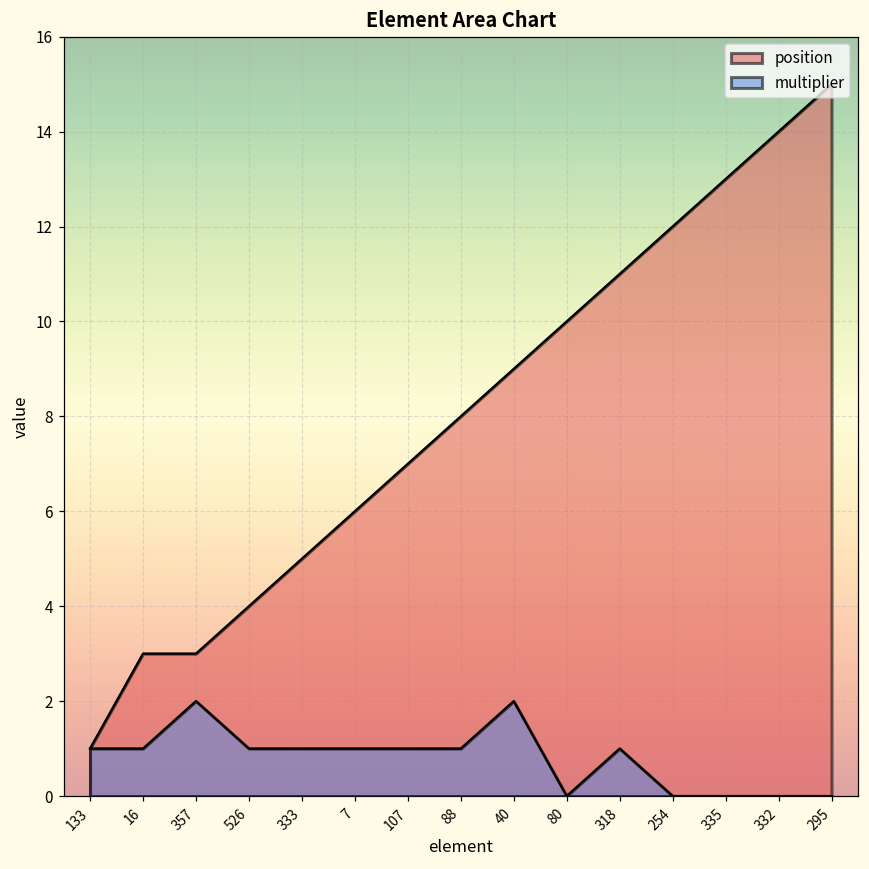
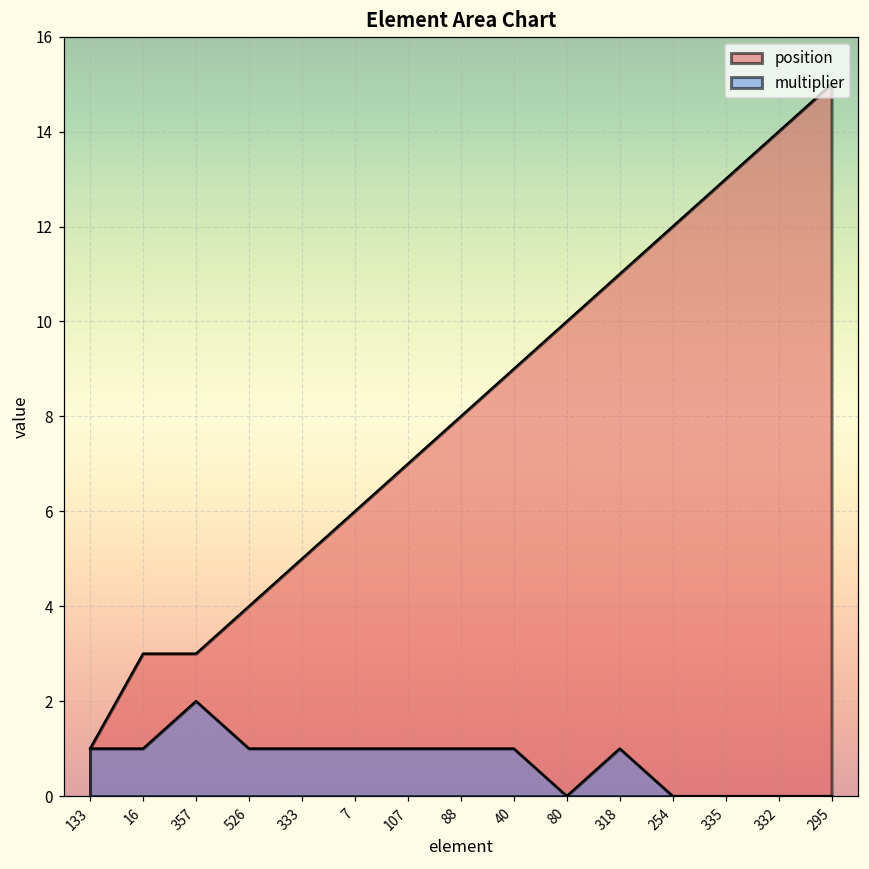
multiplier, 40: 2 -> 1
